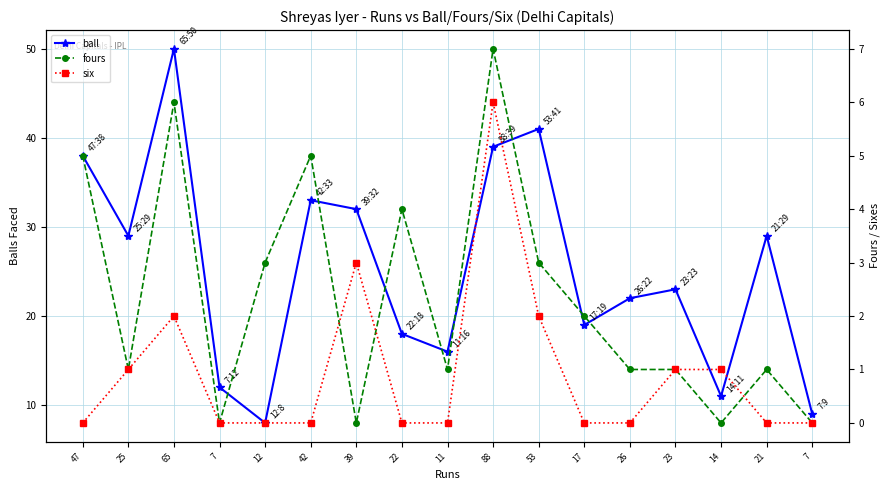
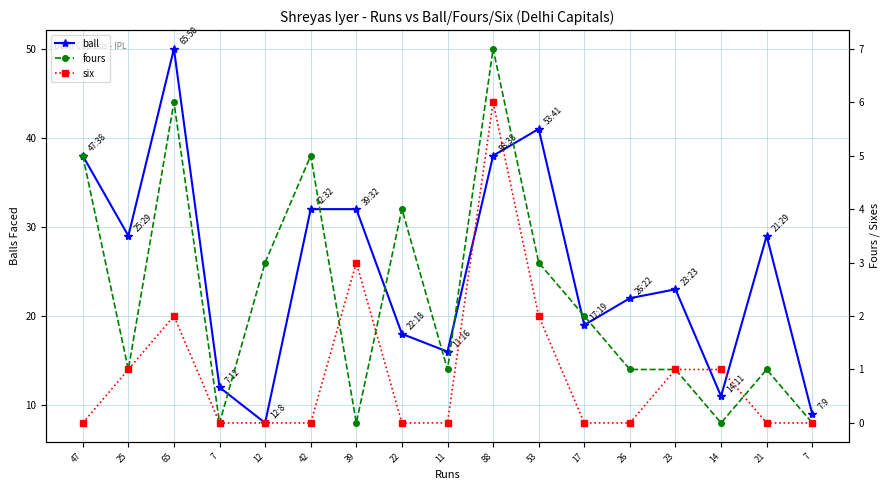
ball, 42: 33 -> 32
ball, 88: 39 -> 38
